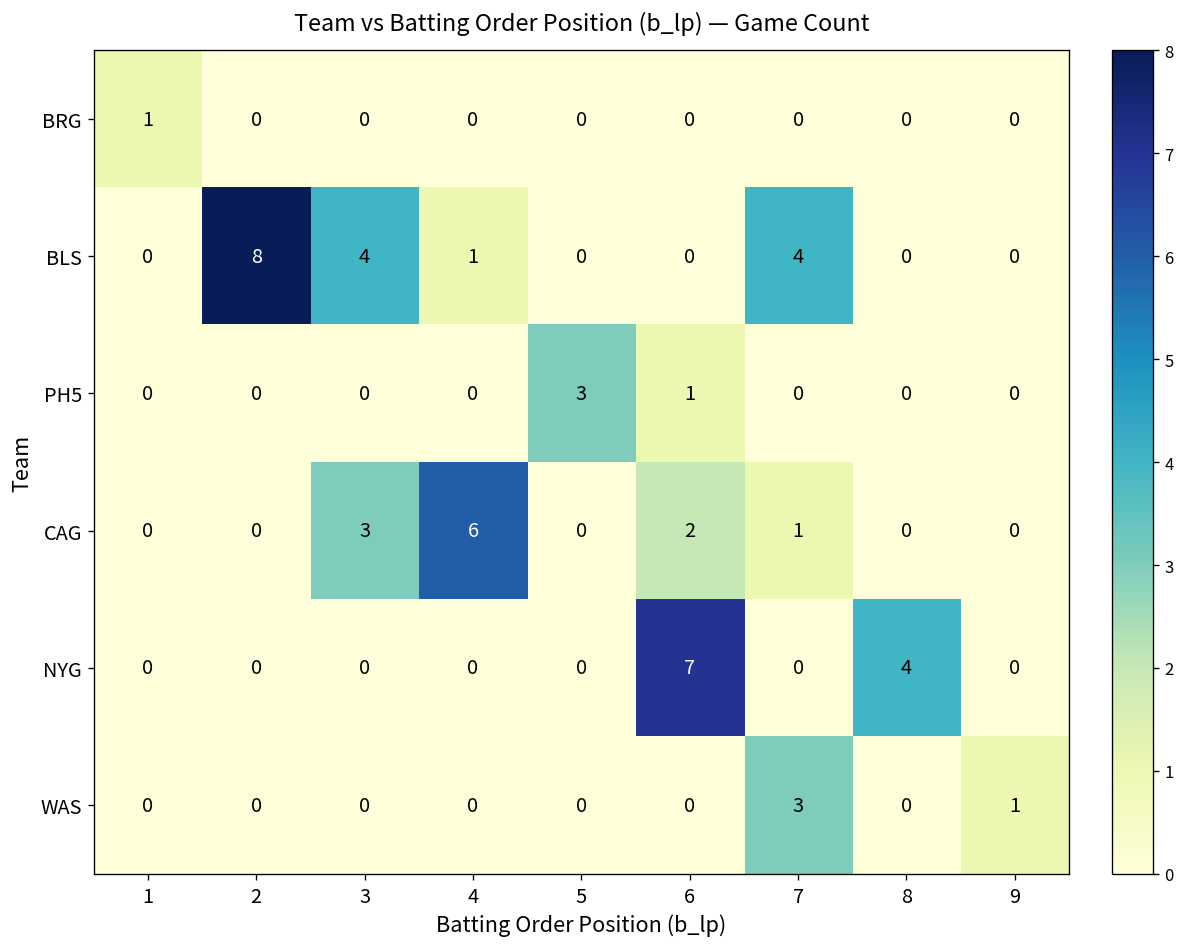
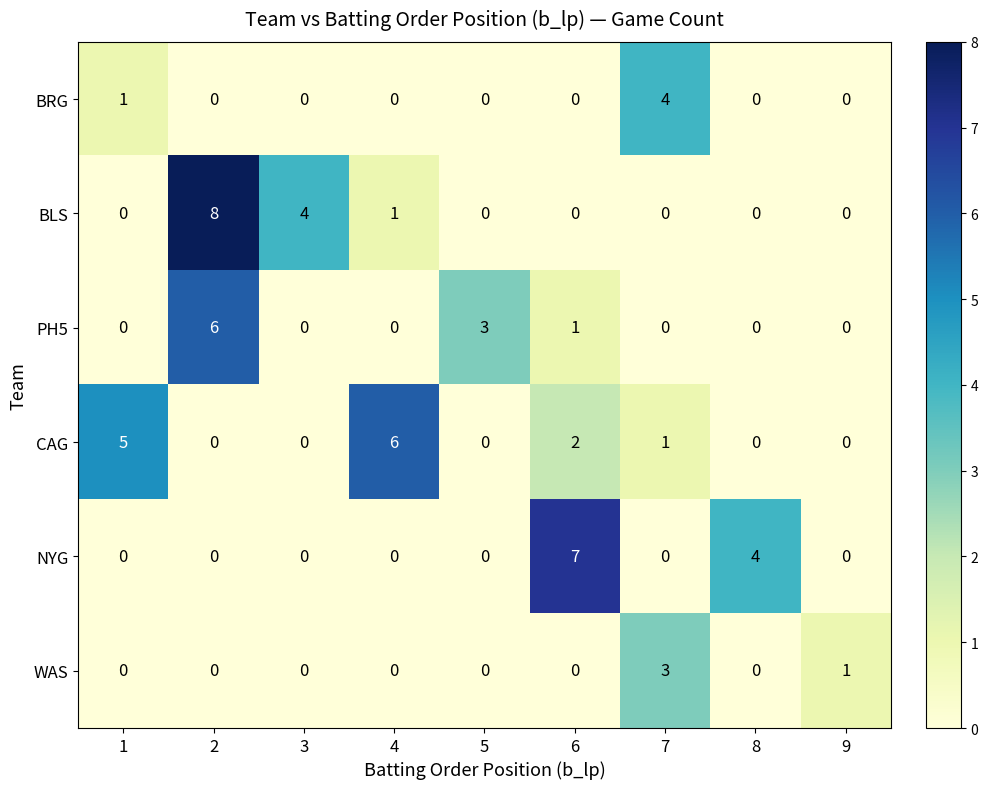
BRG, 7: 0 -> 4
BLS, 7: 4 -> 0
PH5, 2: 0 -> 6
CAG, 1: 0 -> 5
CAG, 3: 3 -> 0
